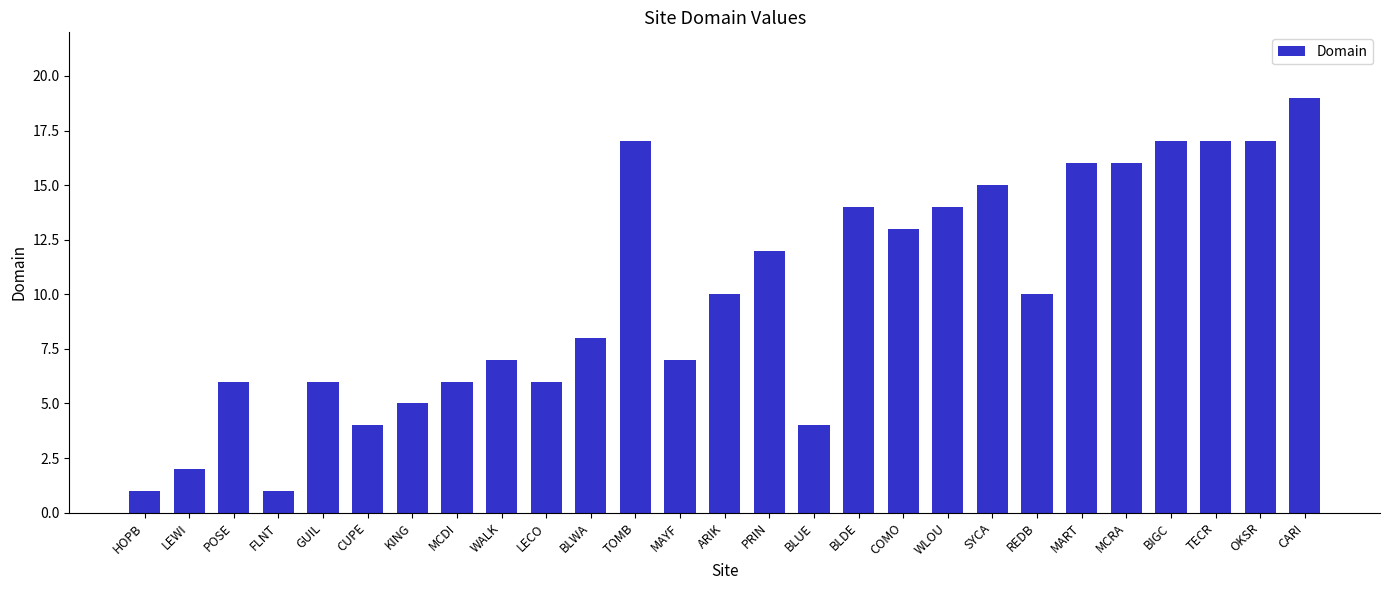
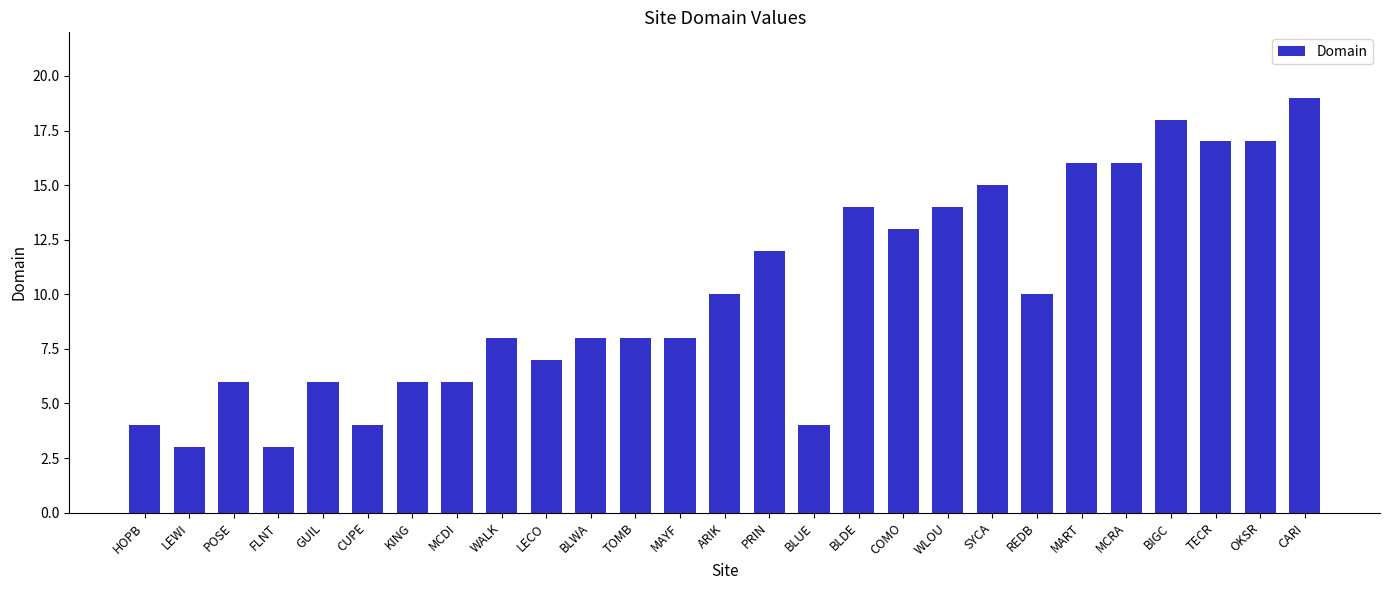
HOPB: 1 -> 4
LEWI: 2 -> 3
FLNT: 1 -> 3
KING: 5 -> 6
WALK: 7 -> 8
LECO: 6 -> 7
TOMB: 17 -> 8
MAYF: 7 -> 8
BIGC: 17 -> 18
